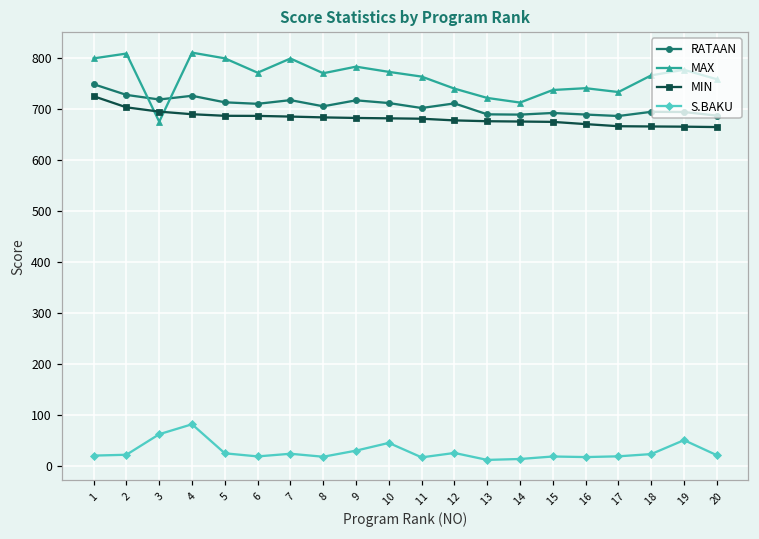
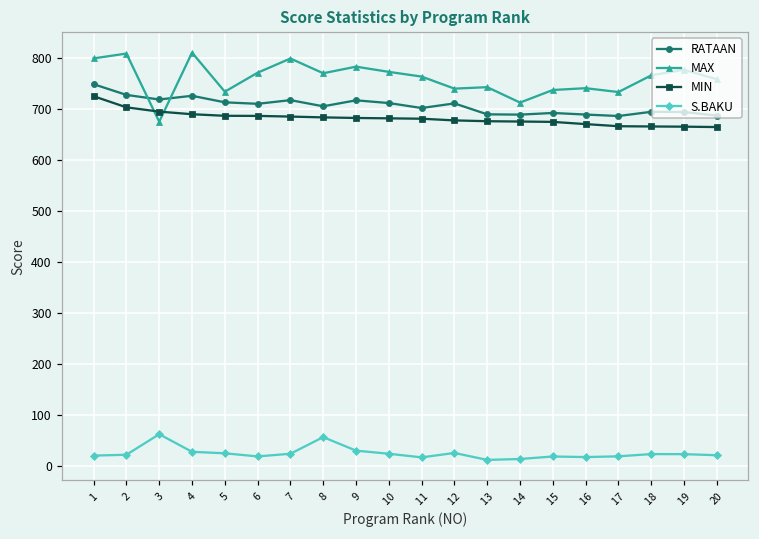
S.BAKU, 4: 80 -> 30
MAX, 5: 800 -> 730
S.BAKU, 8: 20 -> 60
S.BAKU, 10: 40 -> 20
MAX, 13: 720 -> 740
S.BAKU, 19: 50 -> 20
